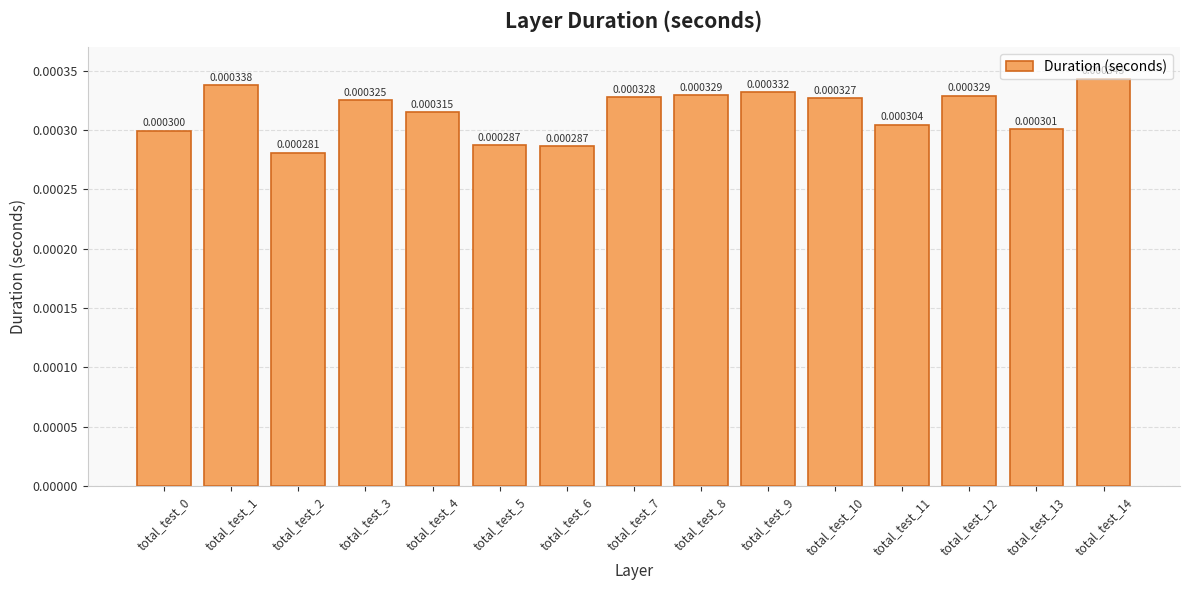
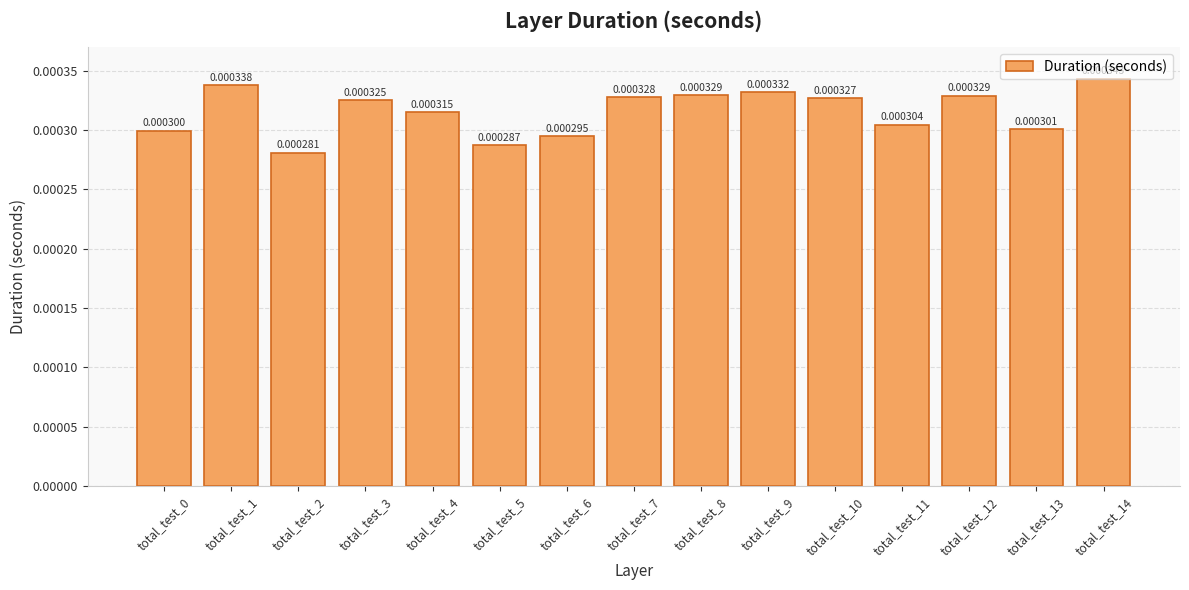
total_test_6: 0.000287 -> 0.000295
